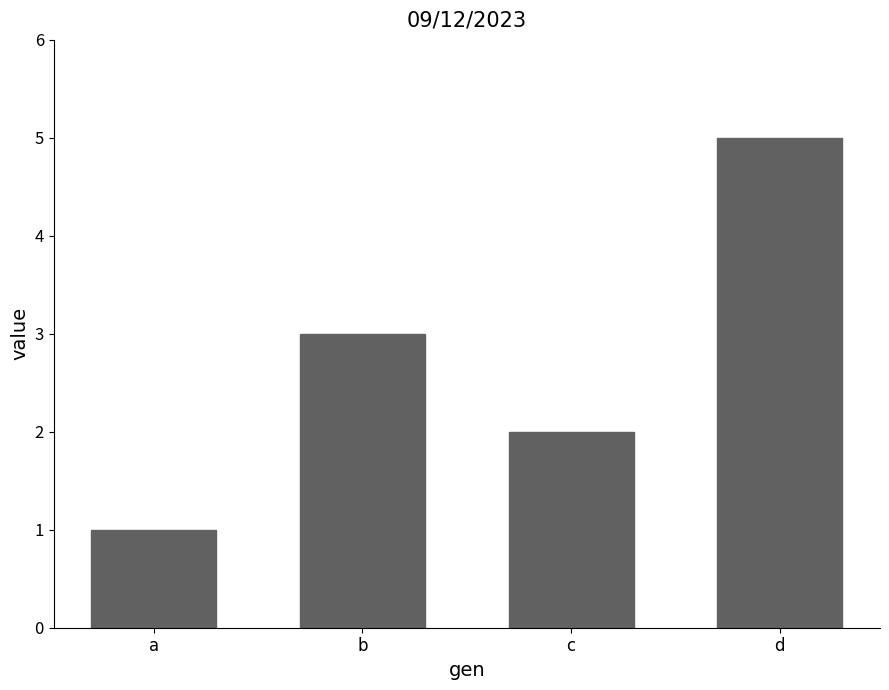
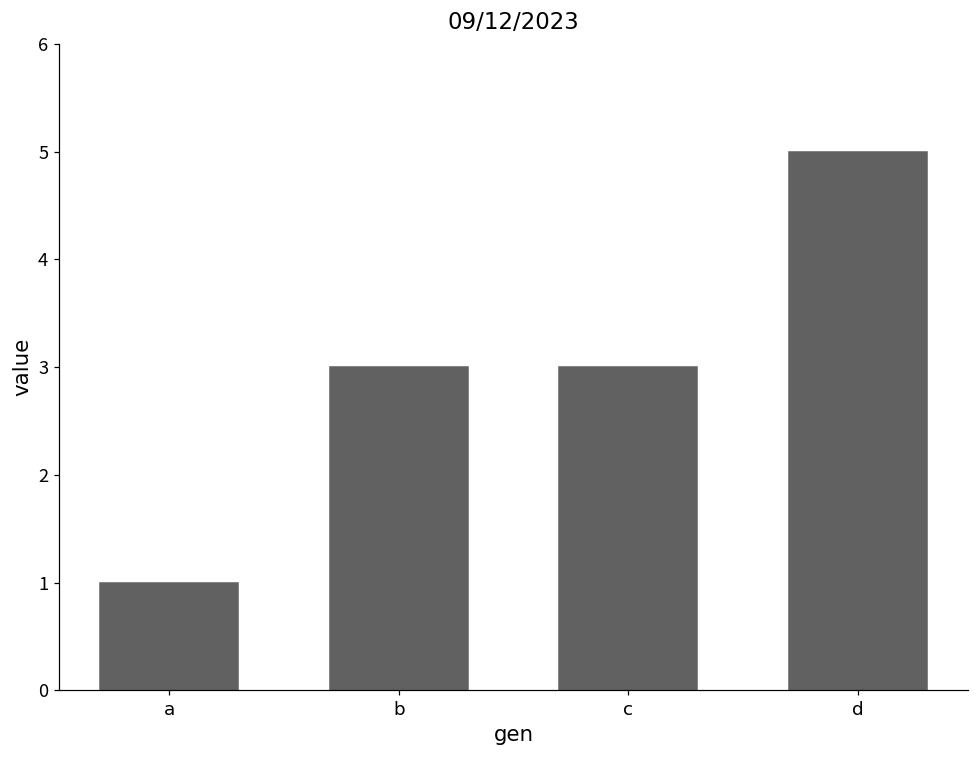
c: 2 -> 3
